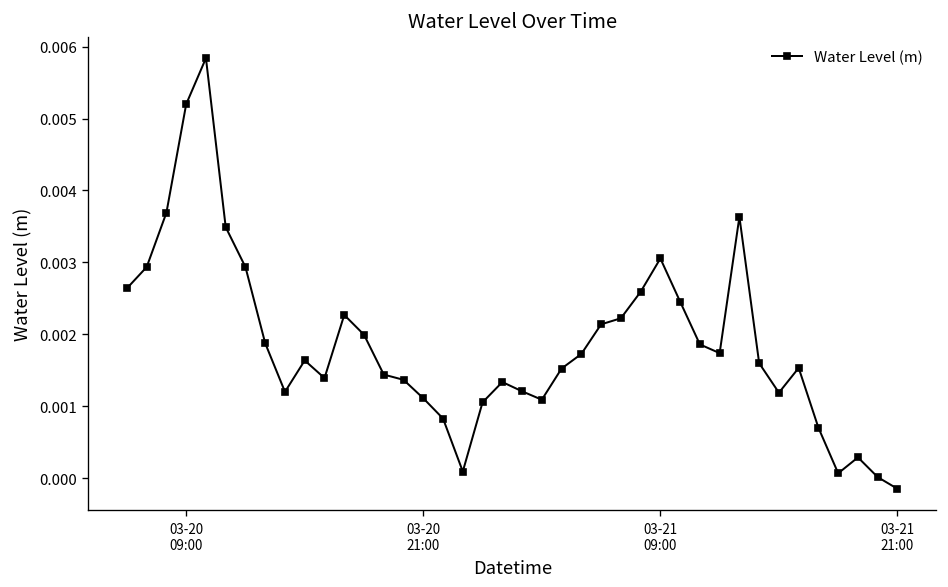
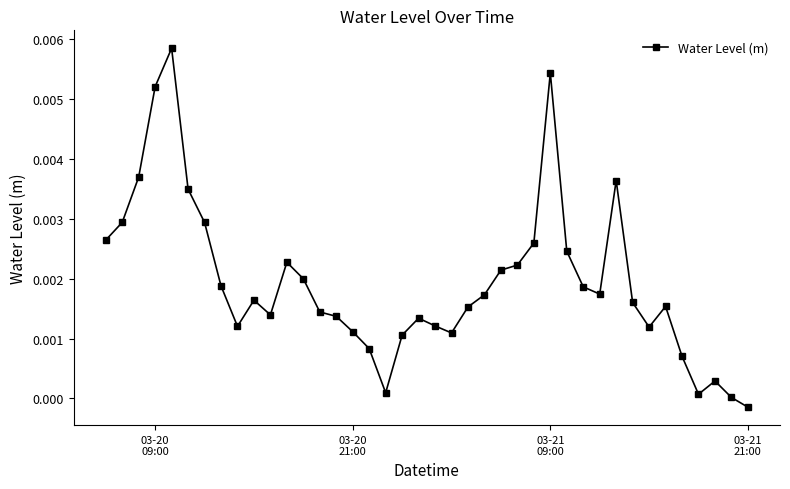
03-21 09:00: 0.0031 -> 0.0054
